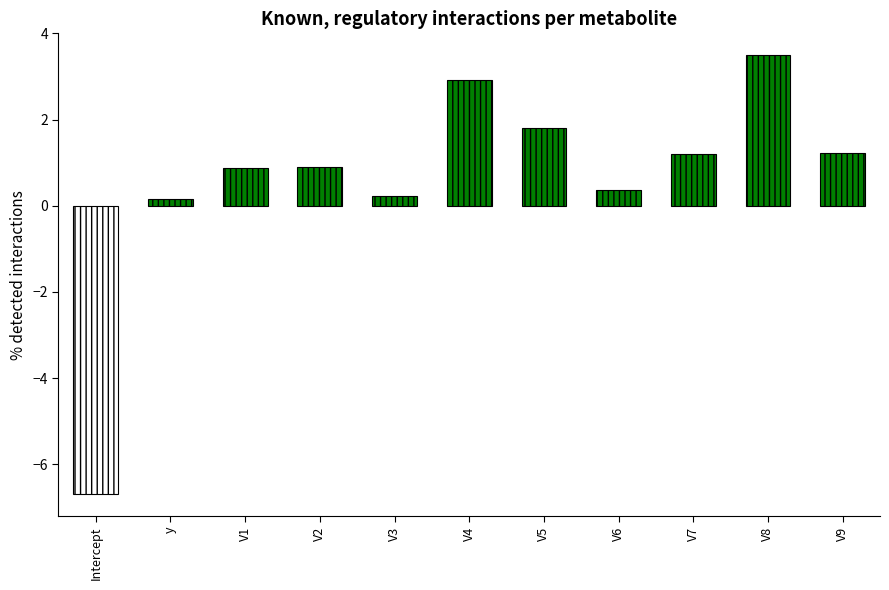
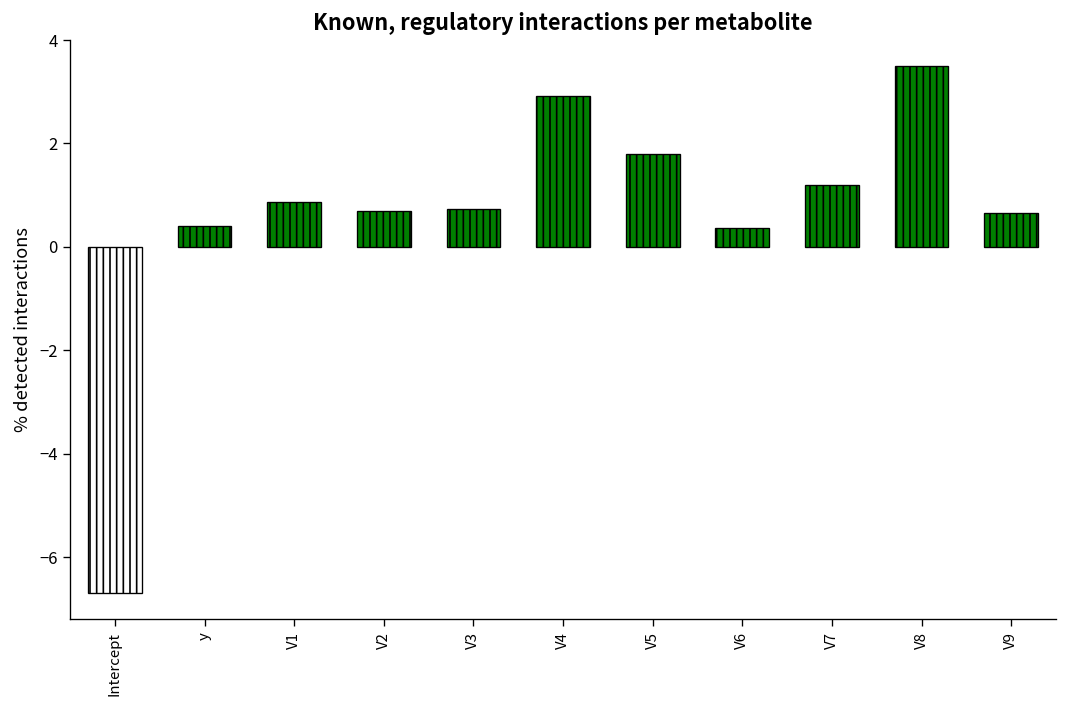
y: 0.2 -> 0.4
V2: 0.9 -> 0.7
V3: 0.2 -> 0.7
V9: 1.2 -> 0.6
